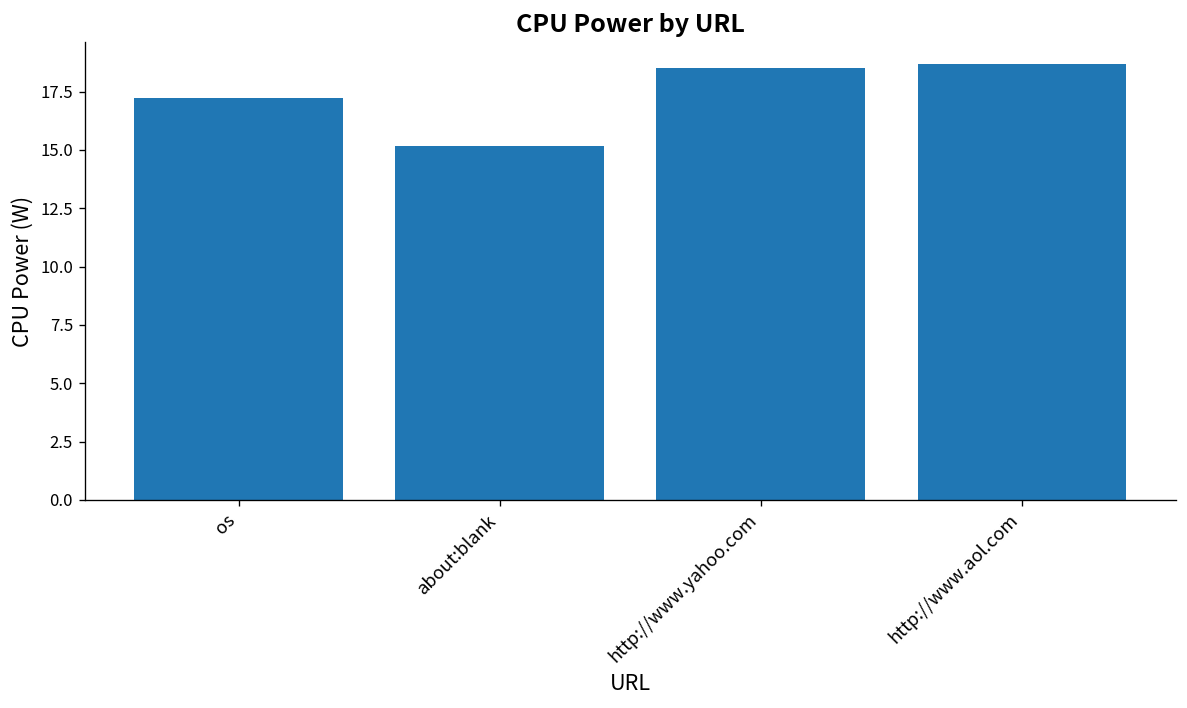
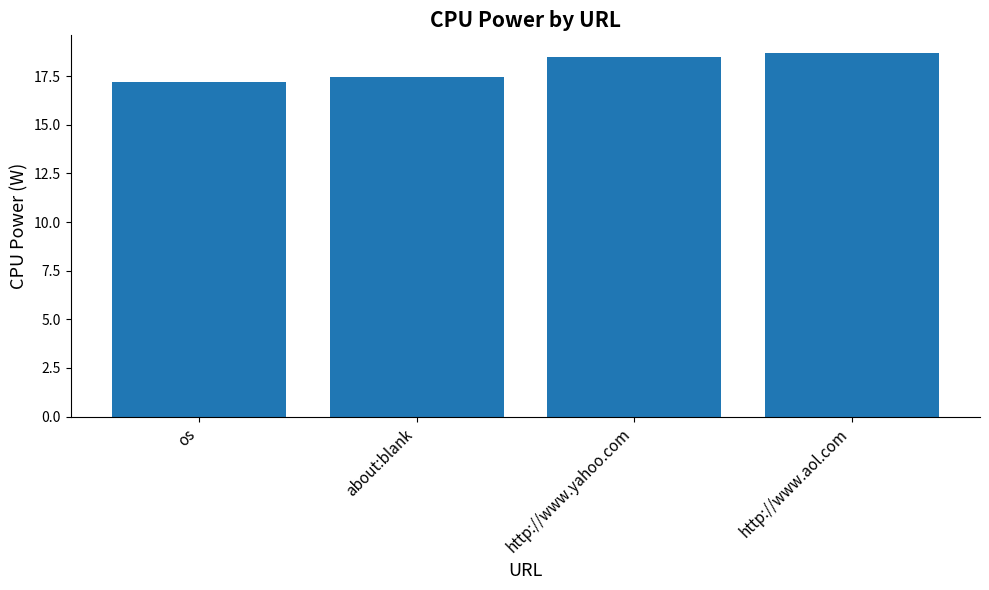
about:blank: 15.2 -> 17.5
